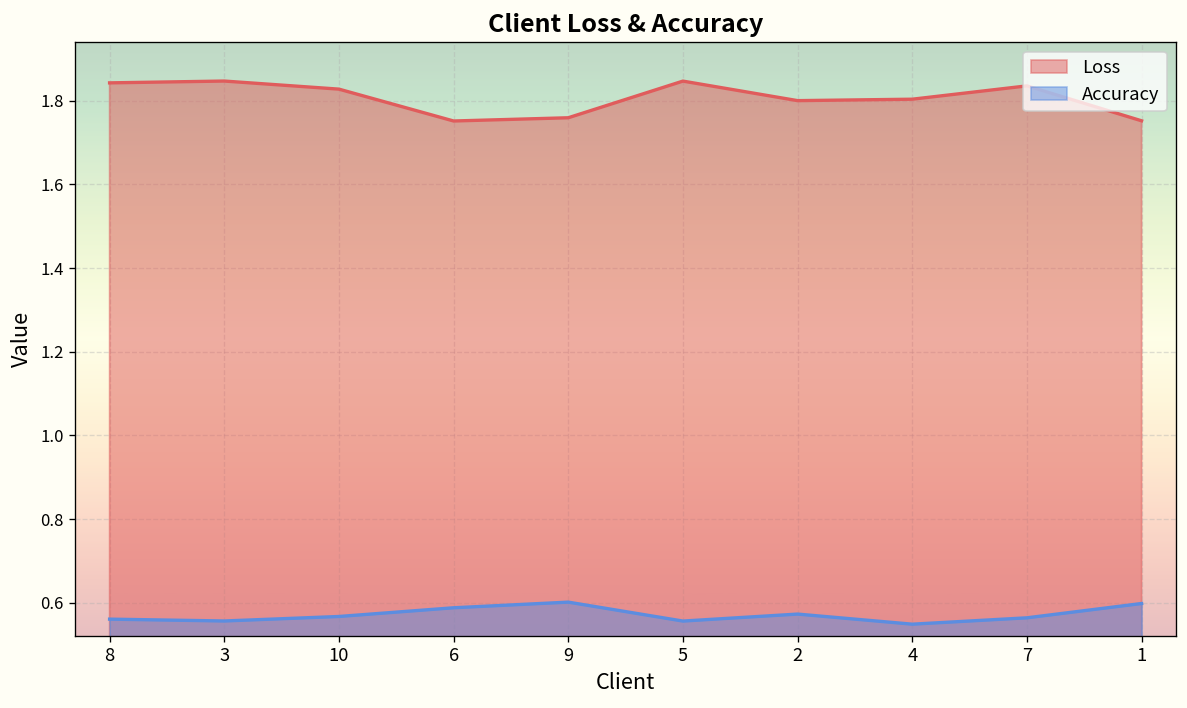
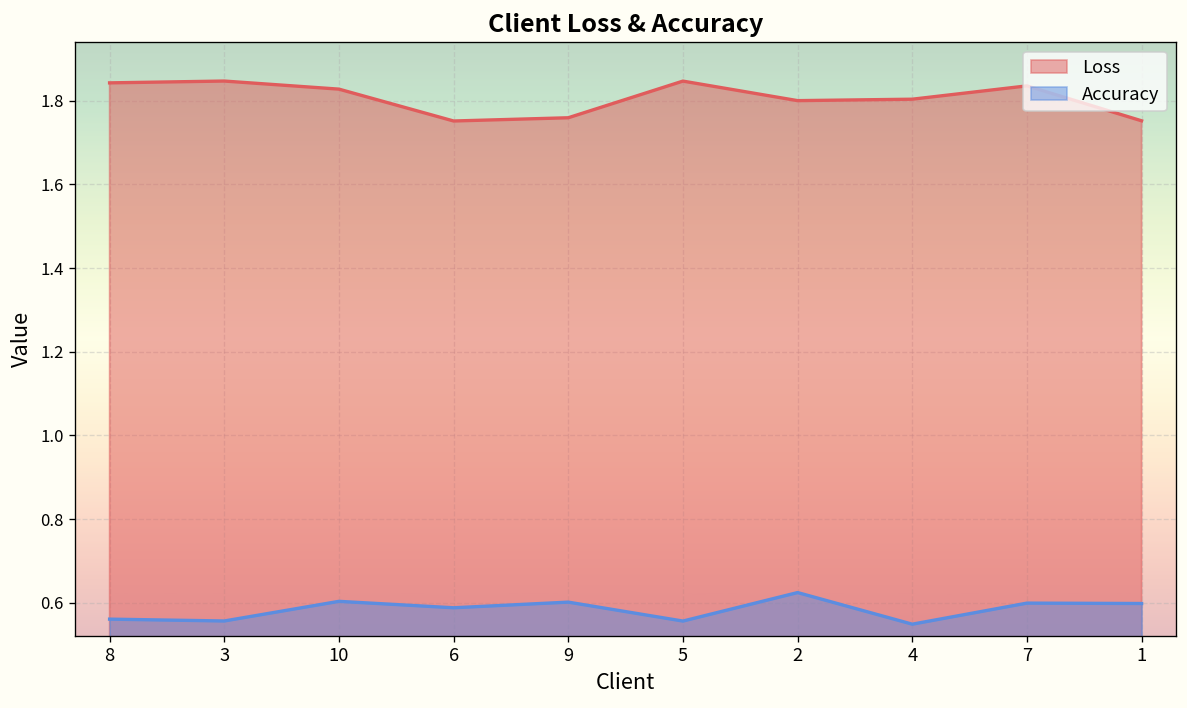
Accuracy, 10: 0.57 -> 0.60
Accuracy, 2: 0.57 -> 0.62
Accuracy, 7: 0.56 -> 0.60
